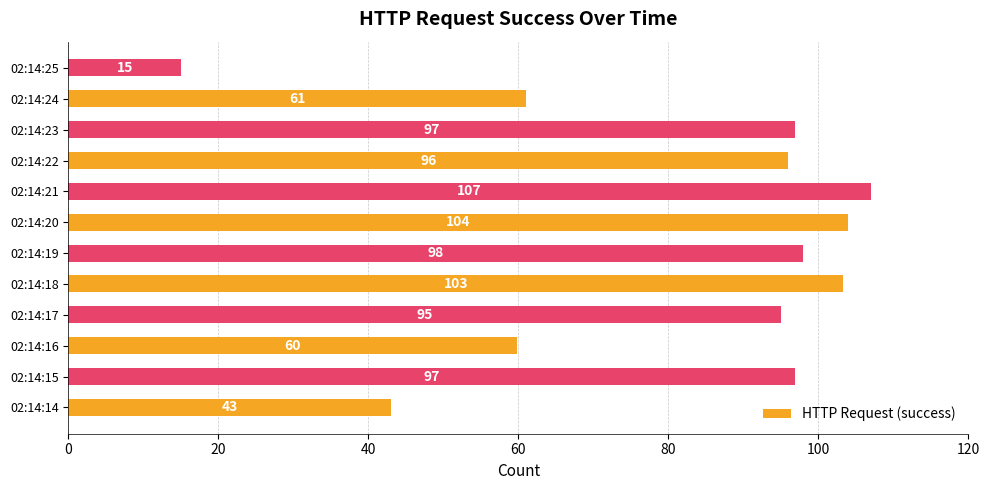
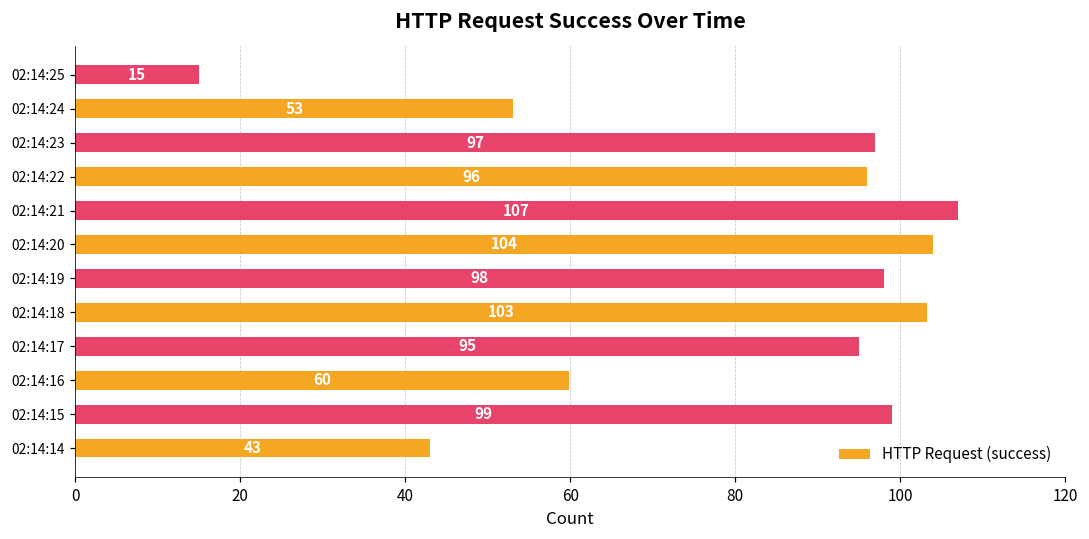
02:14:24: 61 -> 53
02:14:15: 97 -> 99
